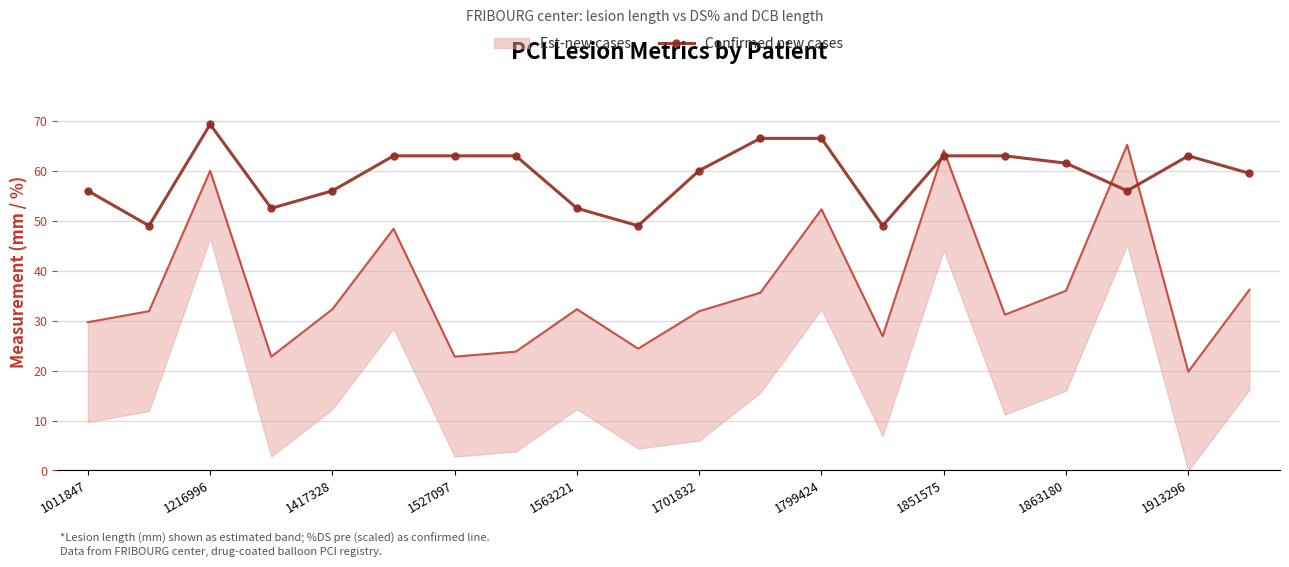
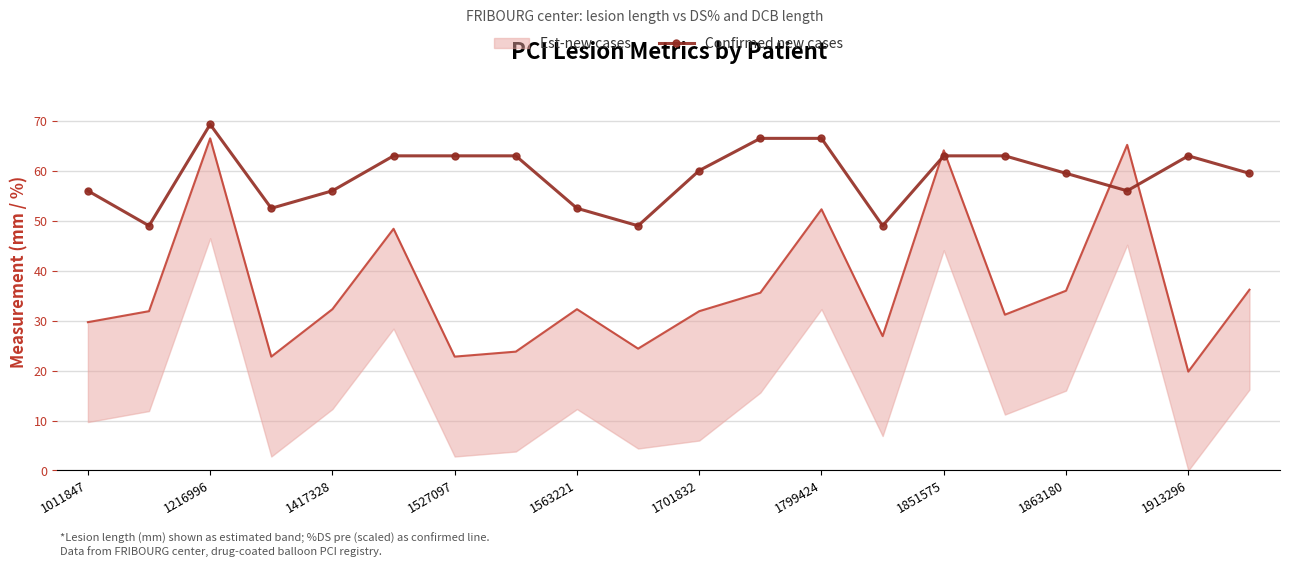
Est-new cases, 1216996: 60 -> 67
Confirmed new cases, 1863180: 62 -> 59
